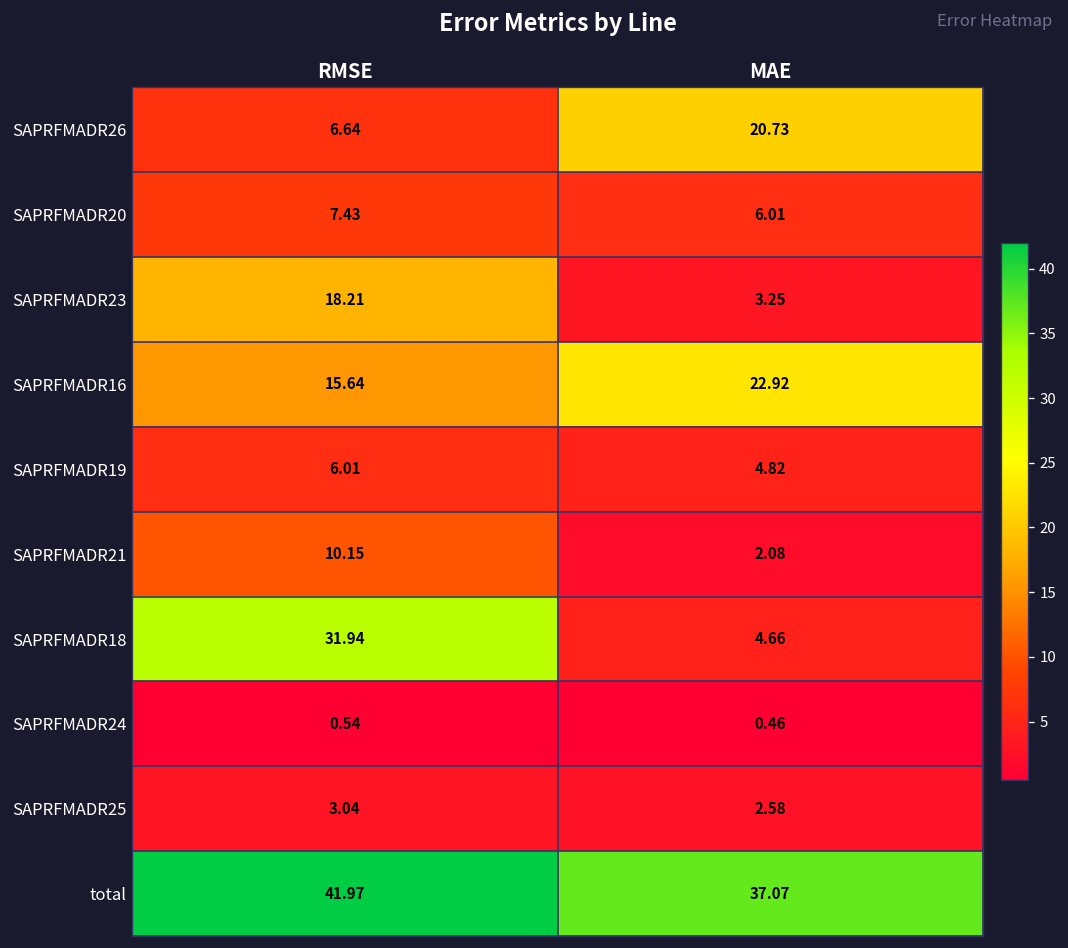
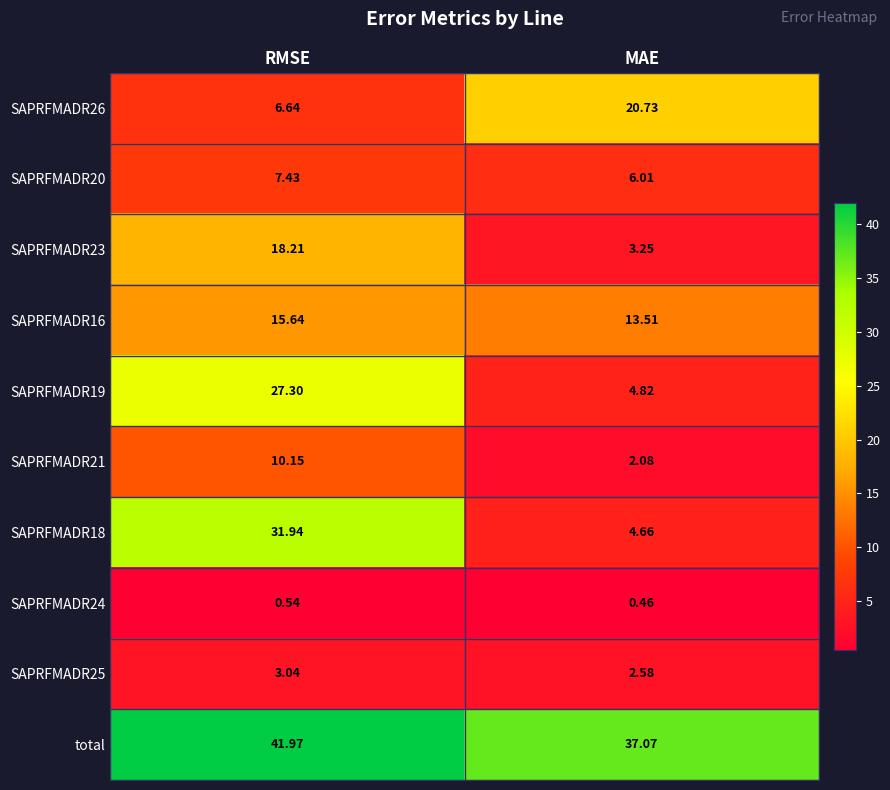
SAPRFMADR16, MAE: 22.92 -> 13.51
SAPRFMADR19, RMSE: 6.01 -> 27.30
